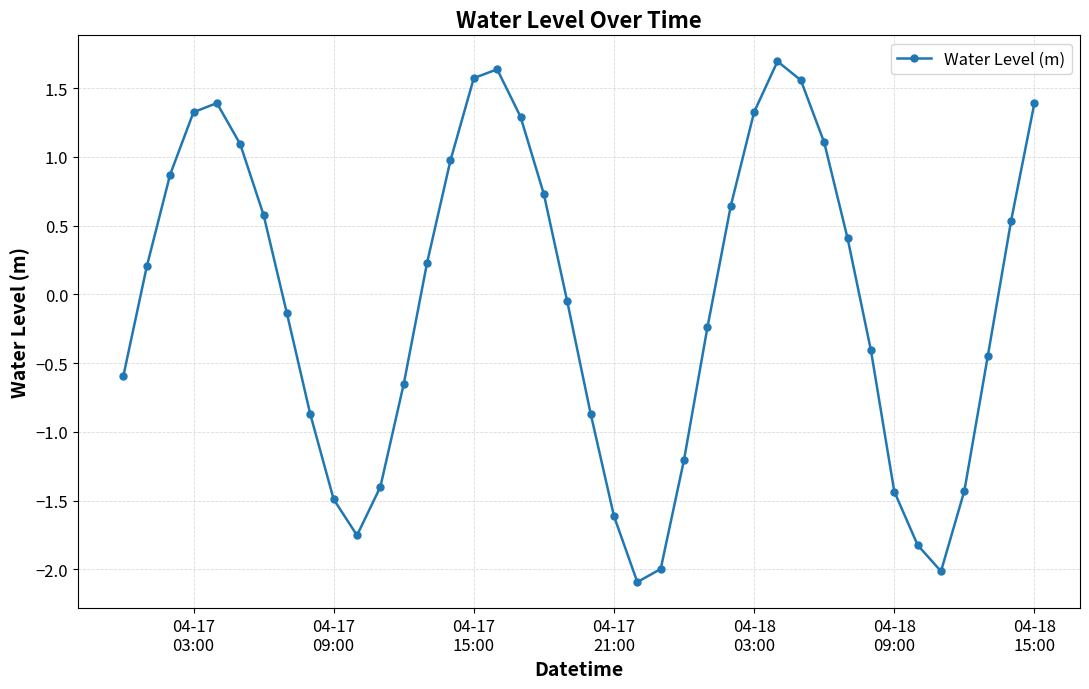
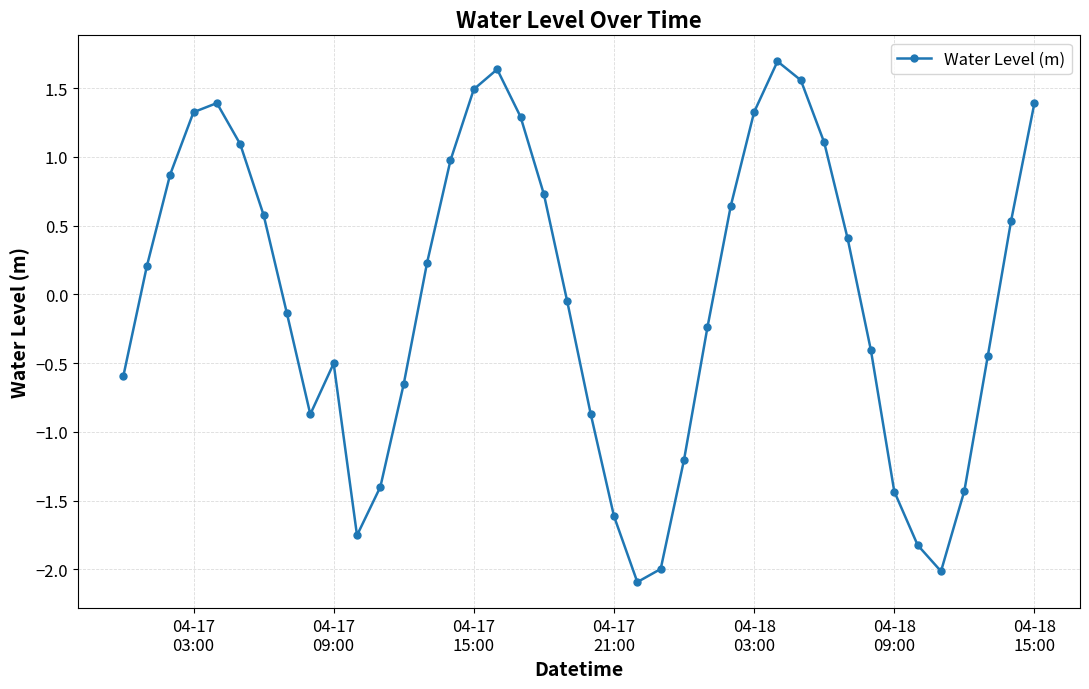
04-17 09:00: -1.49 -> -0.50
04-17 15:00: 1.57 -> 1.49
